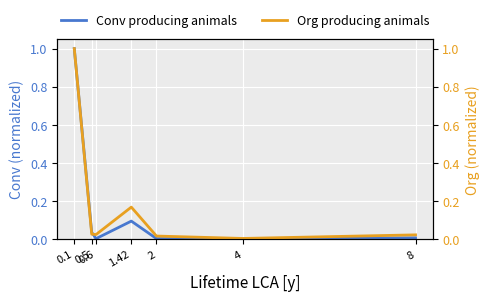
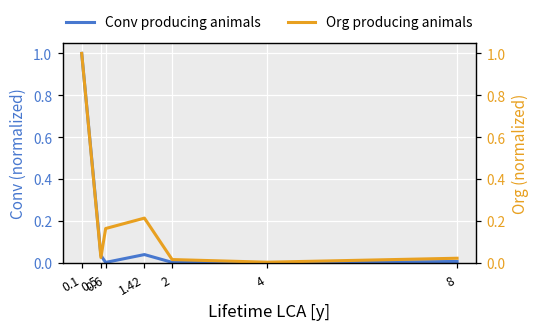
Conv producing animals, 1.42: 0.09 -> 0.04
Org producing animals, 0.6: 0.02 -> 0.16
Org producing animals, 1.42: 0.17 -> 0.21
